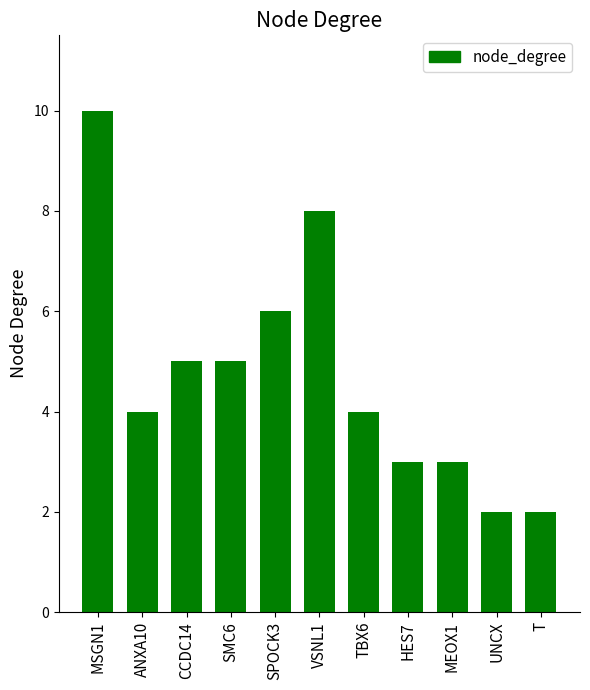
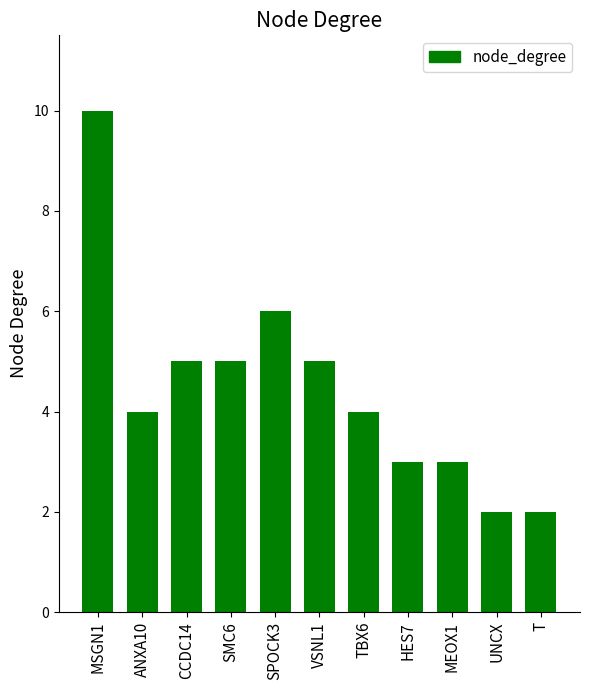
VSNL1: 8 -> 5
